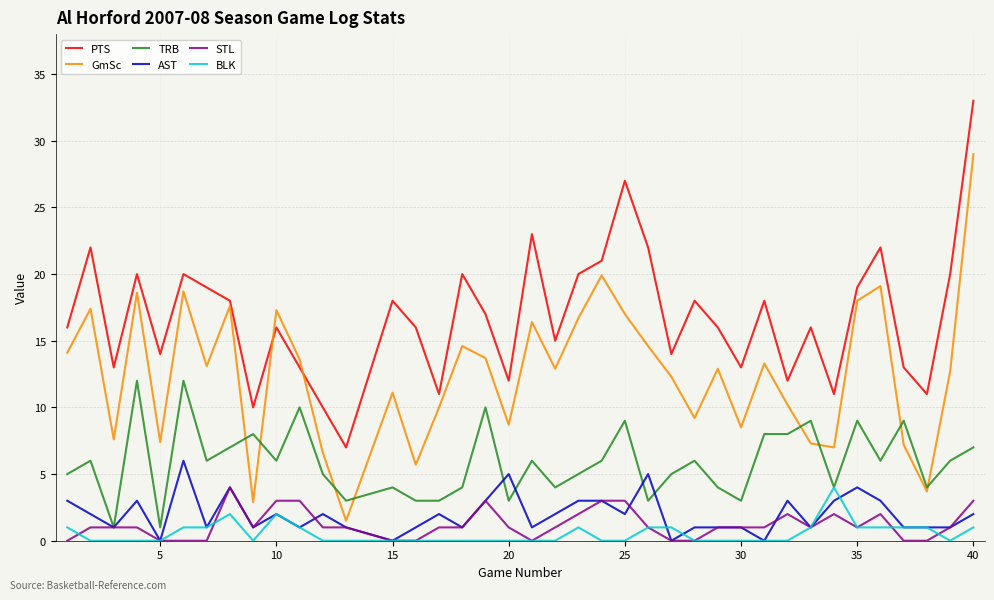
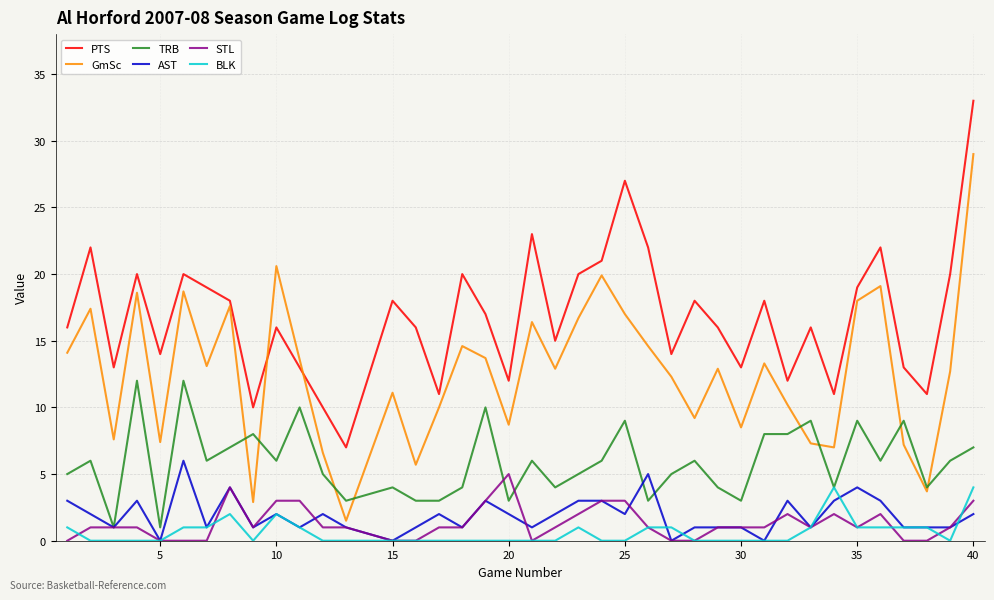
GmSc, 10: 17.3 -> 20.6
AST, 20: 5 -> 2
STL, 20: 1 -> 5
BLK, 40: 1 -> 4
